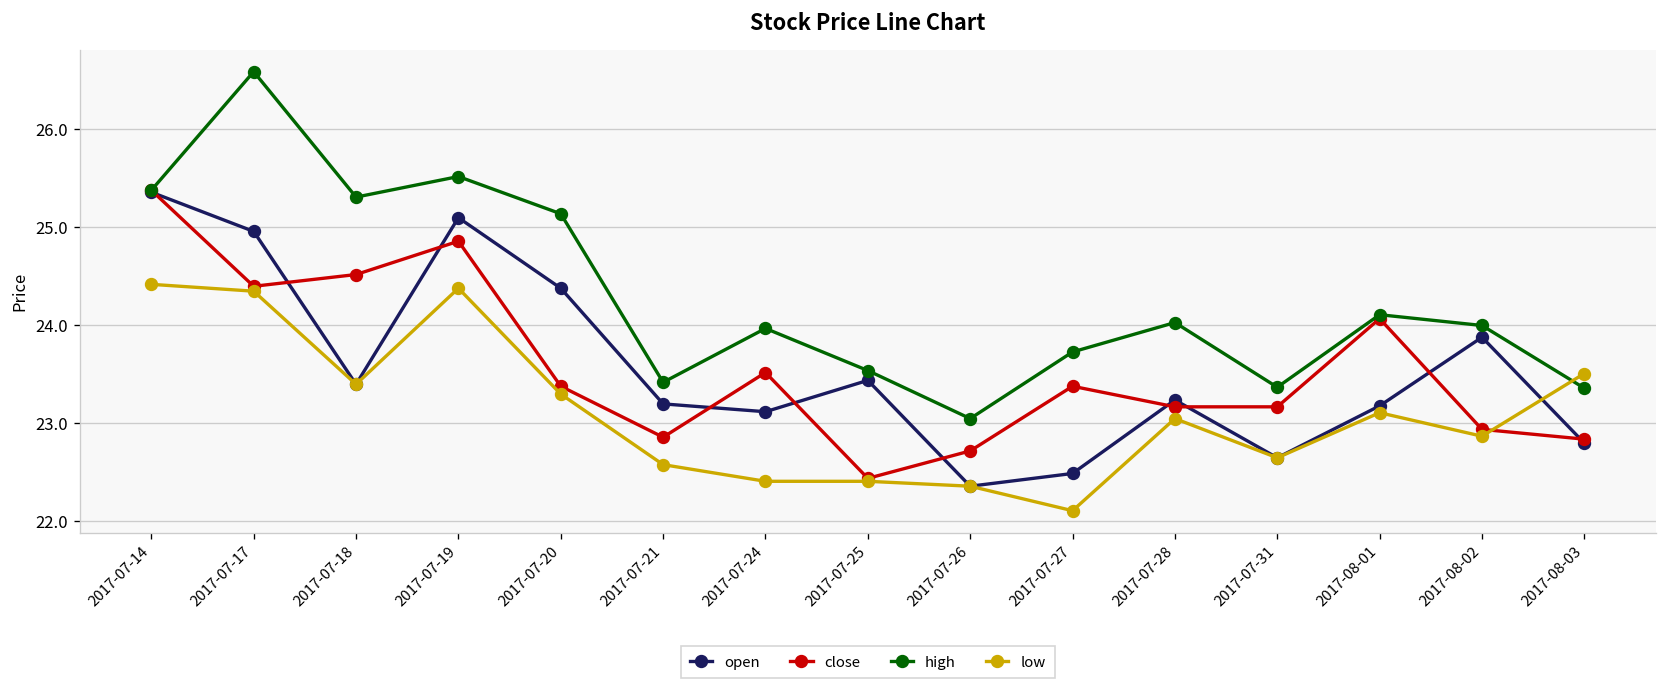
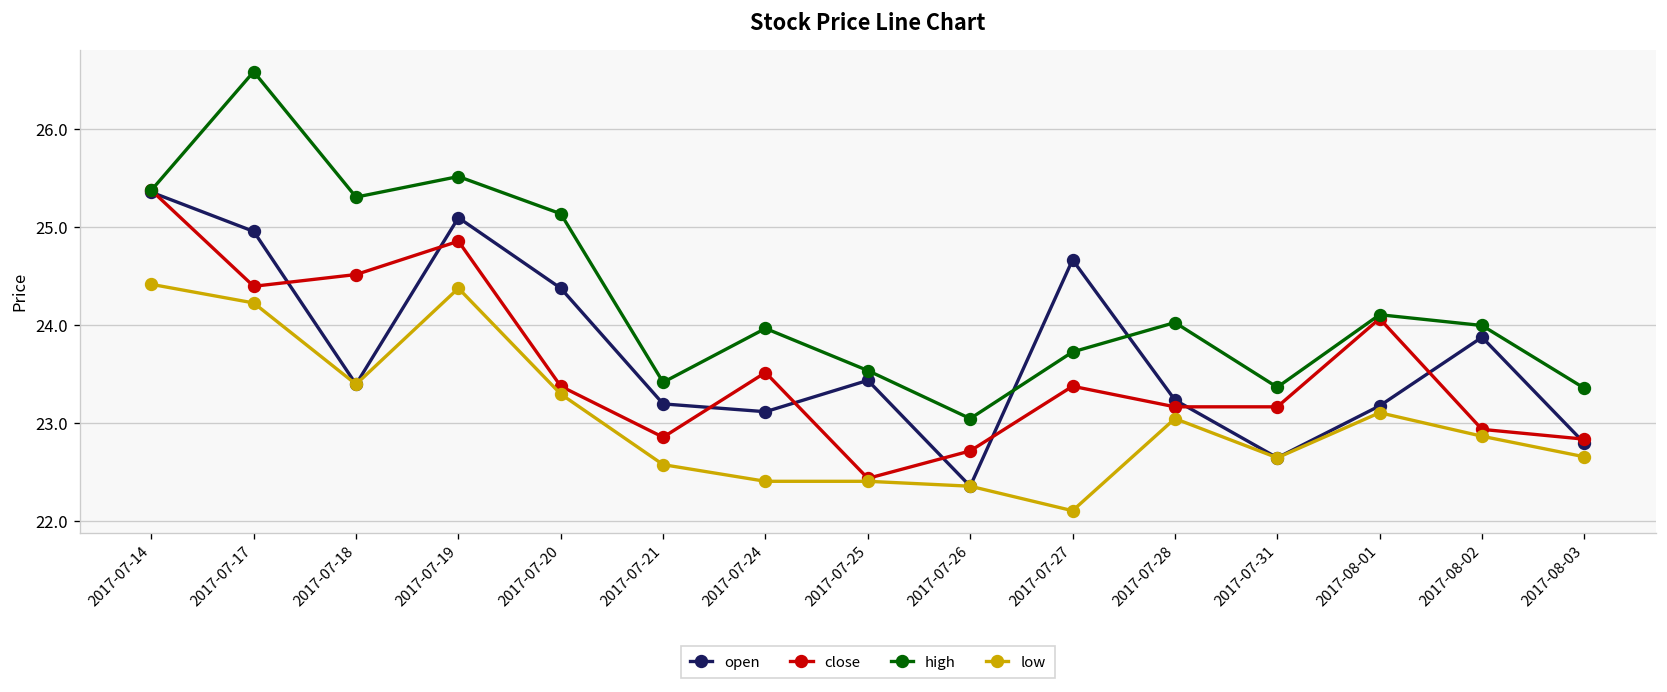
low, 2017-07-17: 24.4 -> 24.2
open, 2017-07-27: 22.5 -> 24.7
low, 2017-08-03: 23.5 -> 22.7
